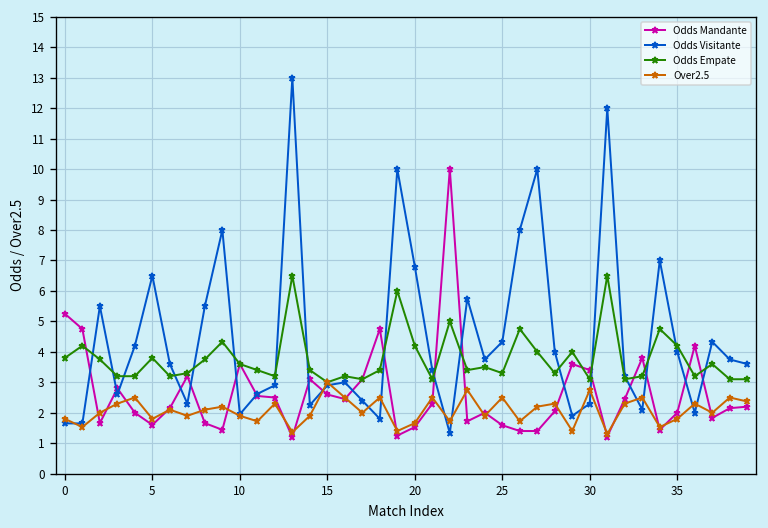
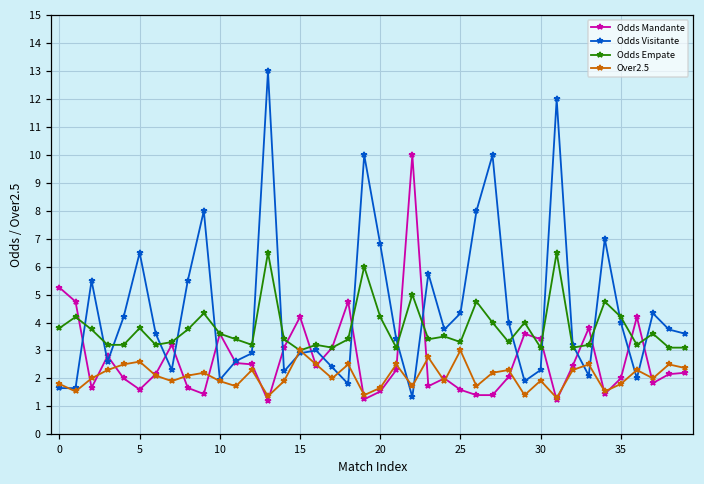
Over2.5, 5: 1.8 -> 2.6
Odds Mandante, 15: 2.6 -> 4.2
Over2.5, 25: 2.5 -> 3.0
Over2.5, 30: 2.8 -> 1.9
